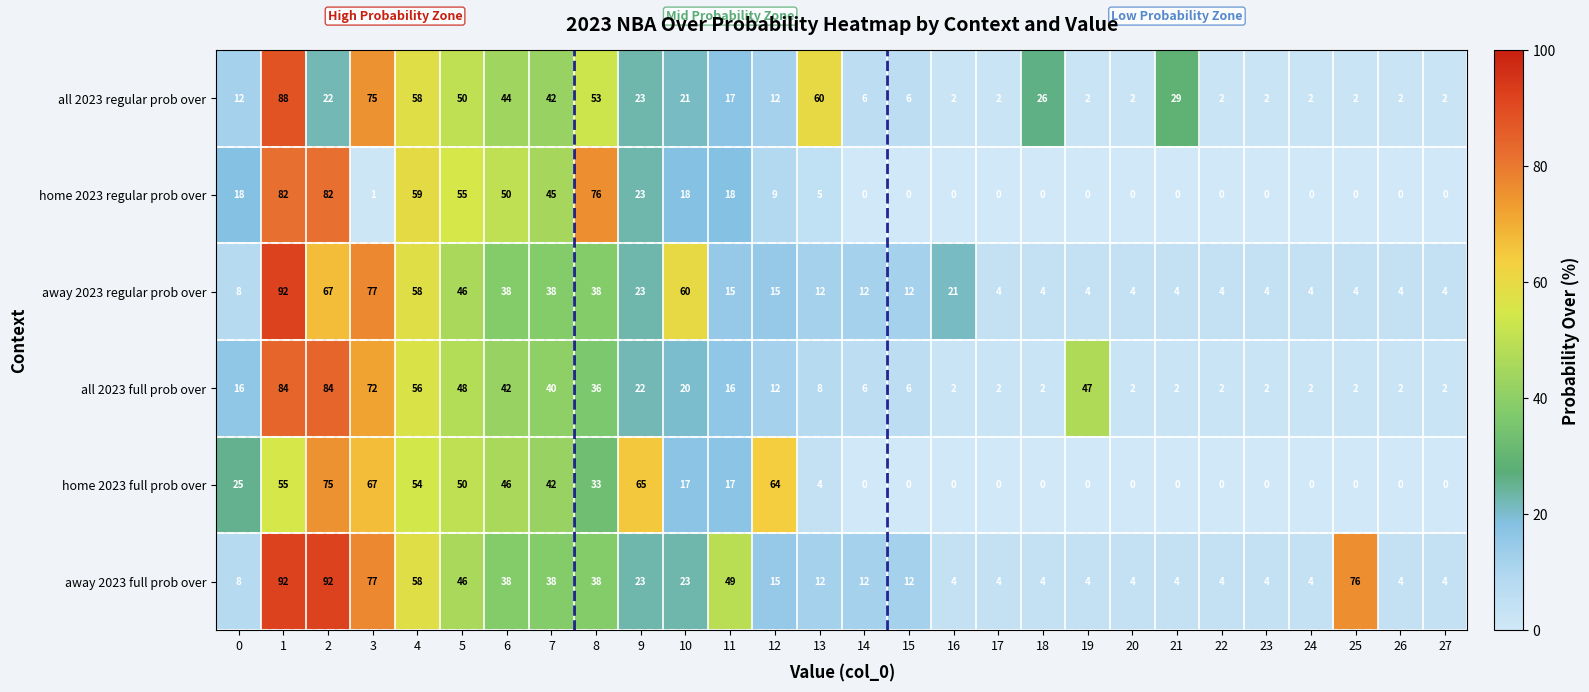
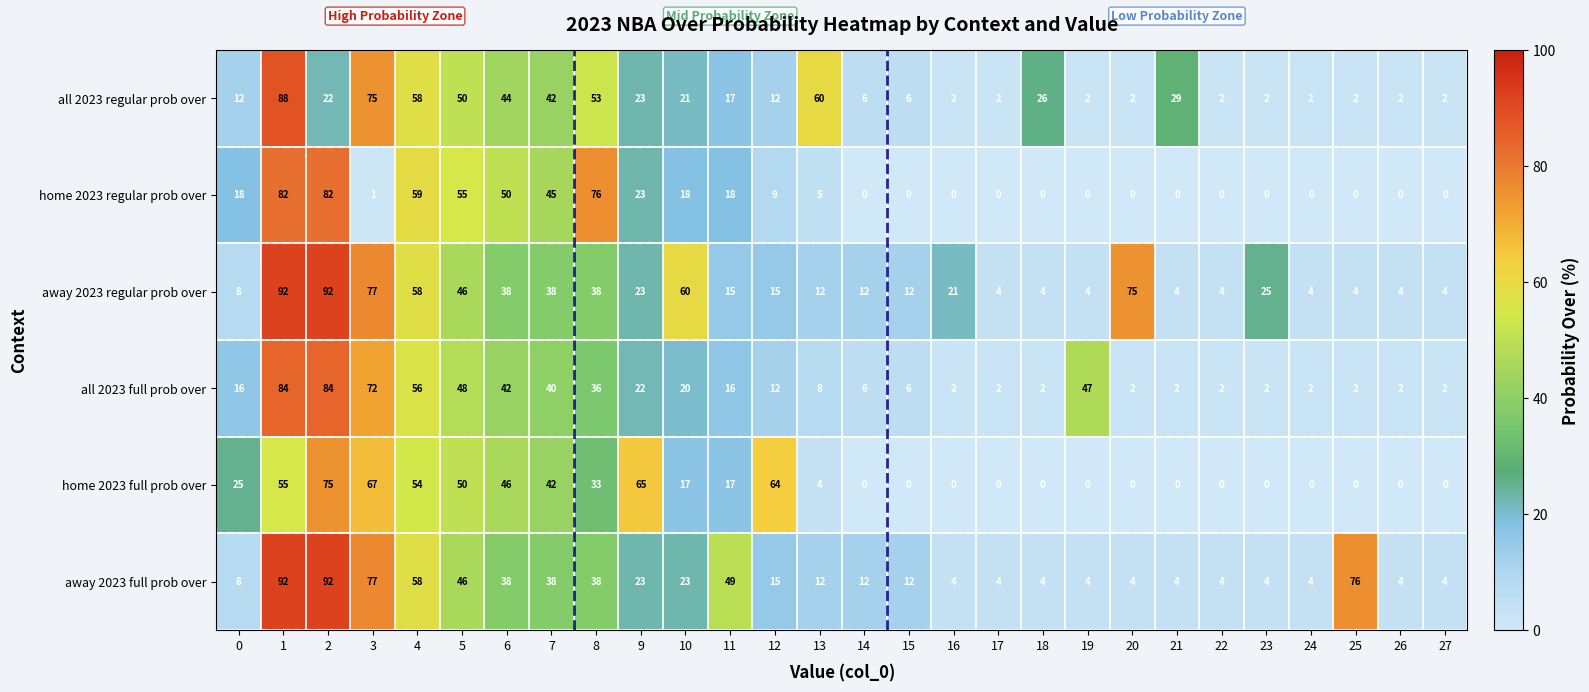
away 2023 regular prob over, 2: 67 -> 92
away 2023 regular prob over, 20: 4 -> 75
away 2023 regular prob over, 23: 4 -> 25
